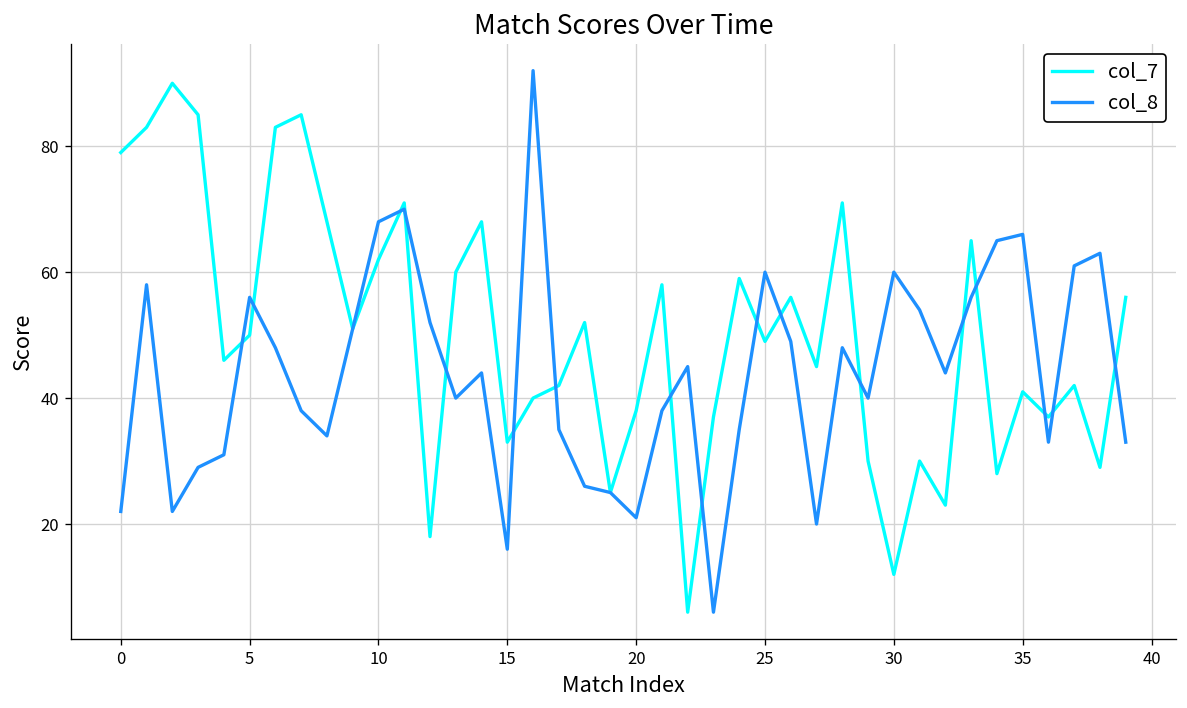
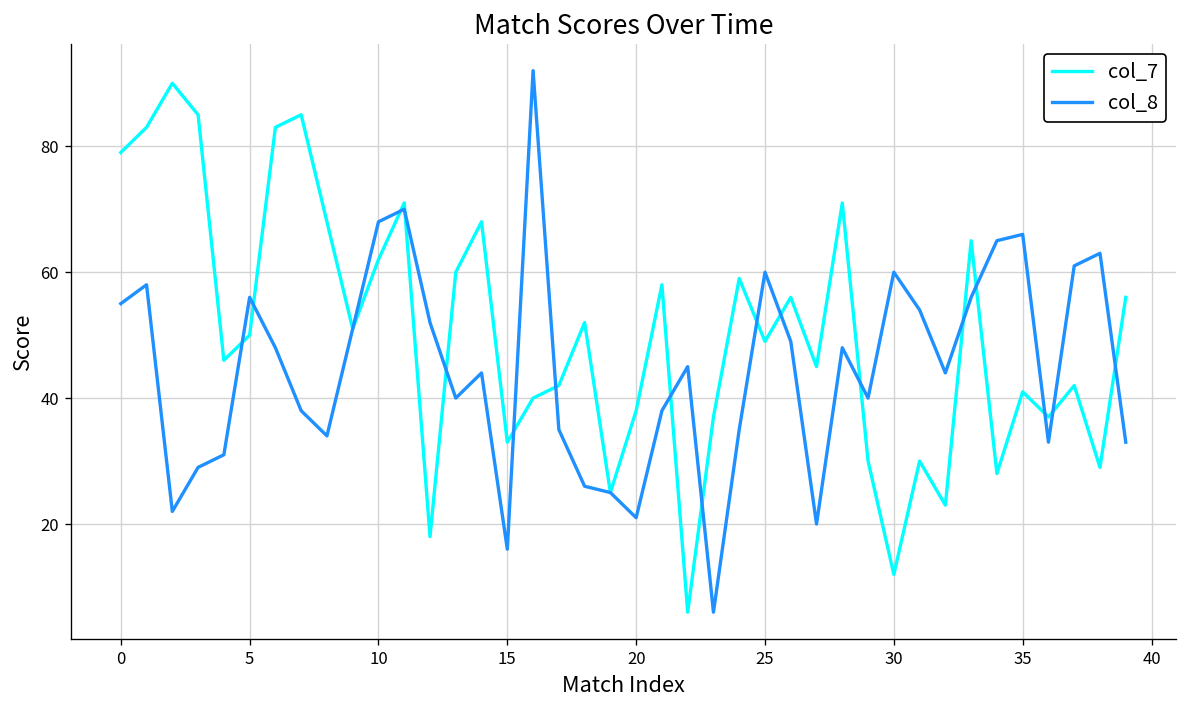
col_8, 0: 22 -> 55
